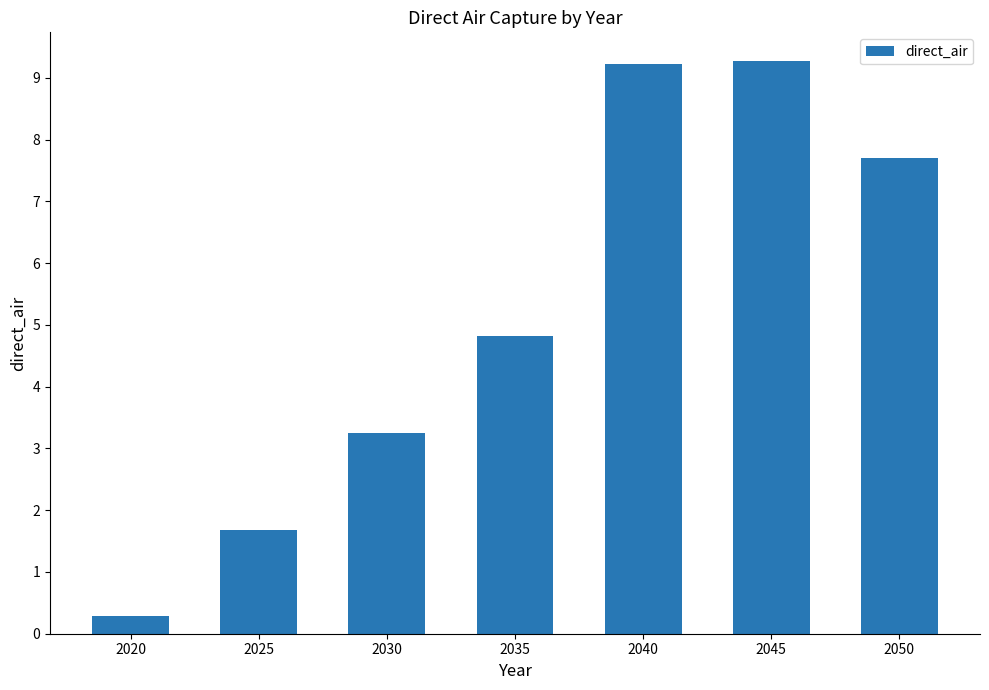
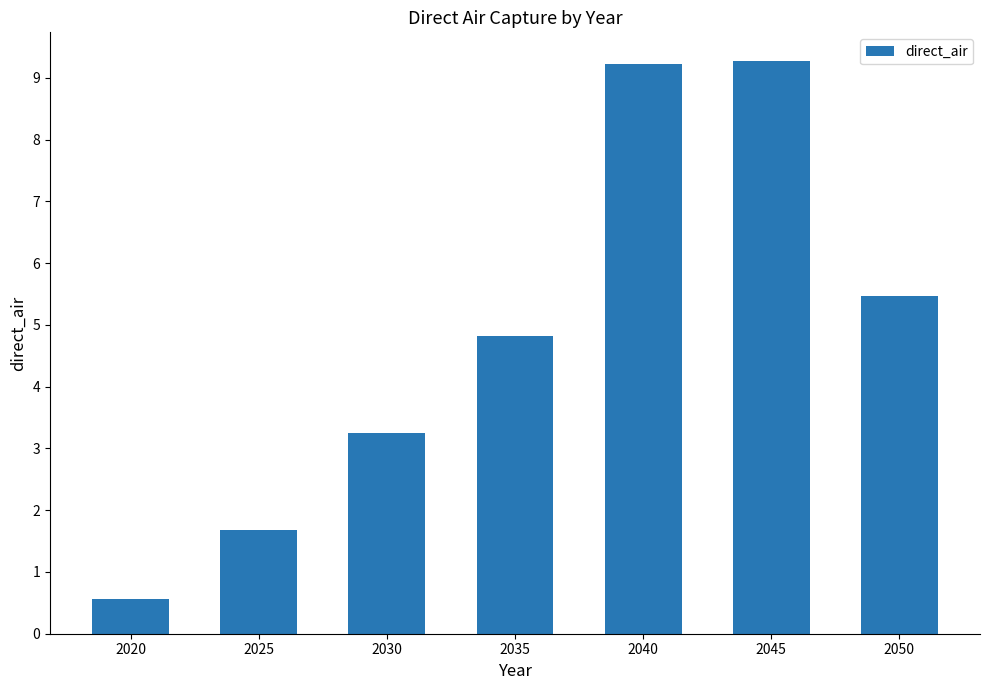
2020: 0.3 -> 0.6
2050: 7.7 -> 5.5
